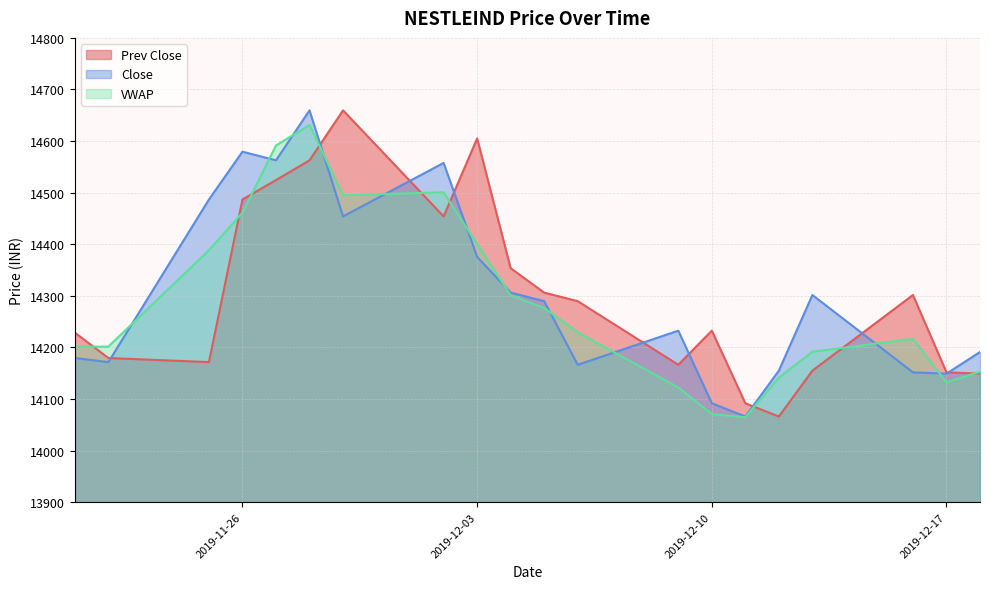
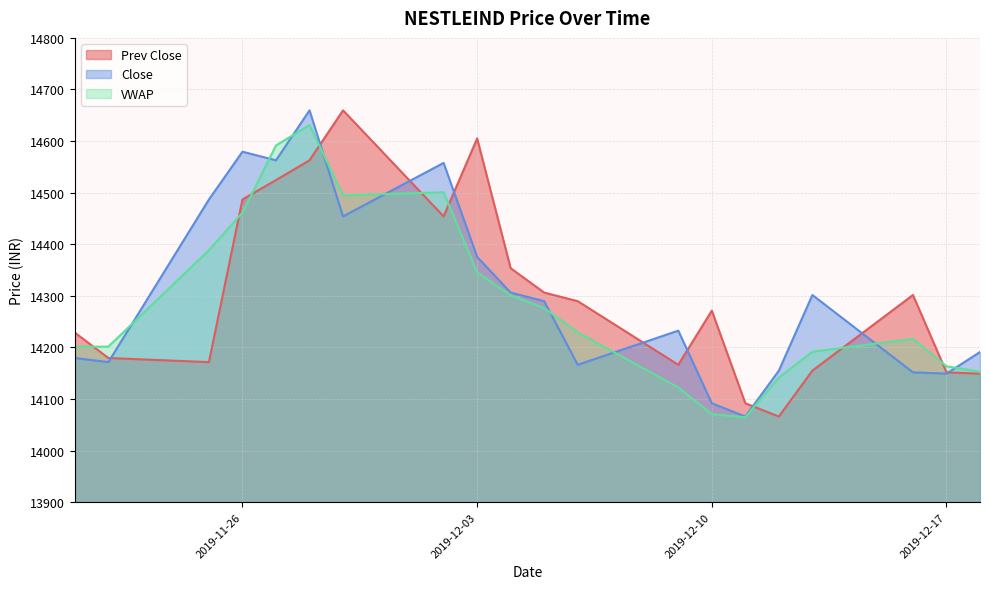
VWAP, 2019-12-03: 14400 -> 14350
Prev Close, 2019-12-10: 14230 -> 14270
VWAP, 2019-12-17: 14130 -> 14160
